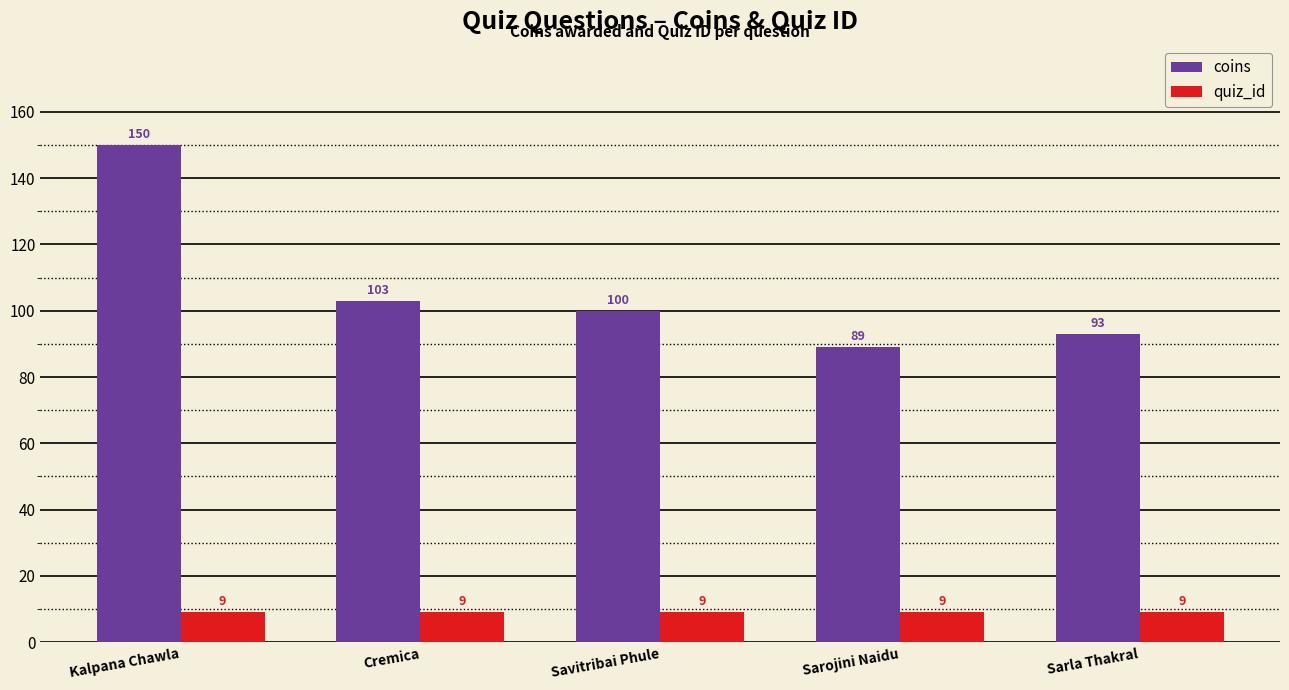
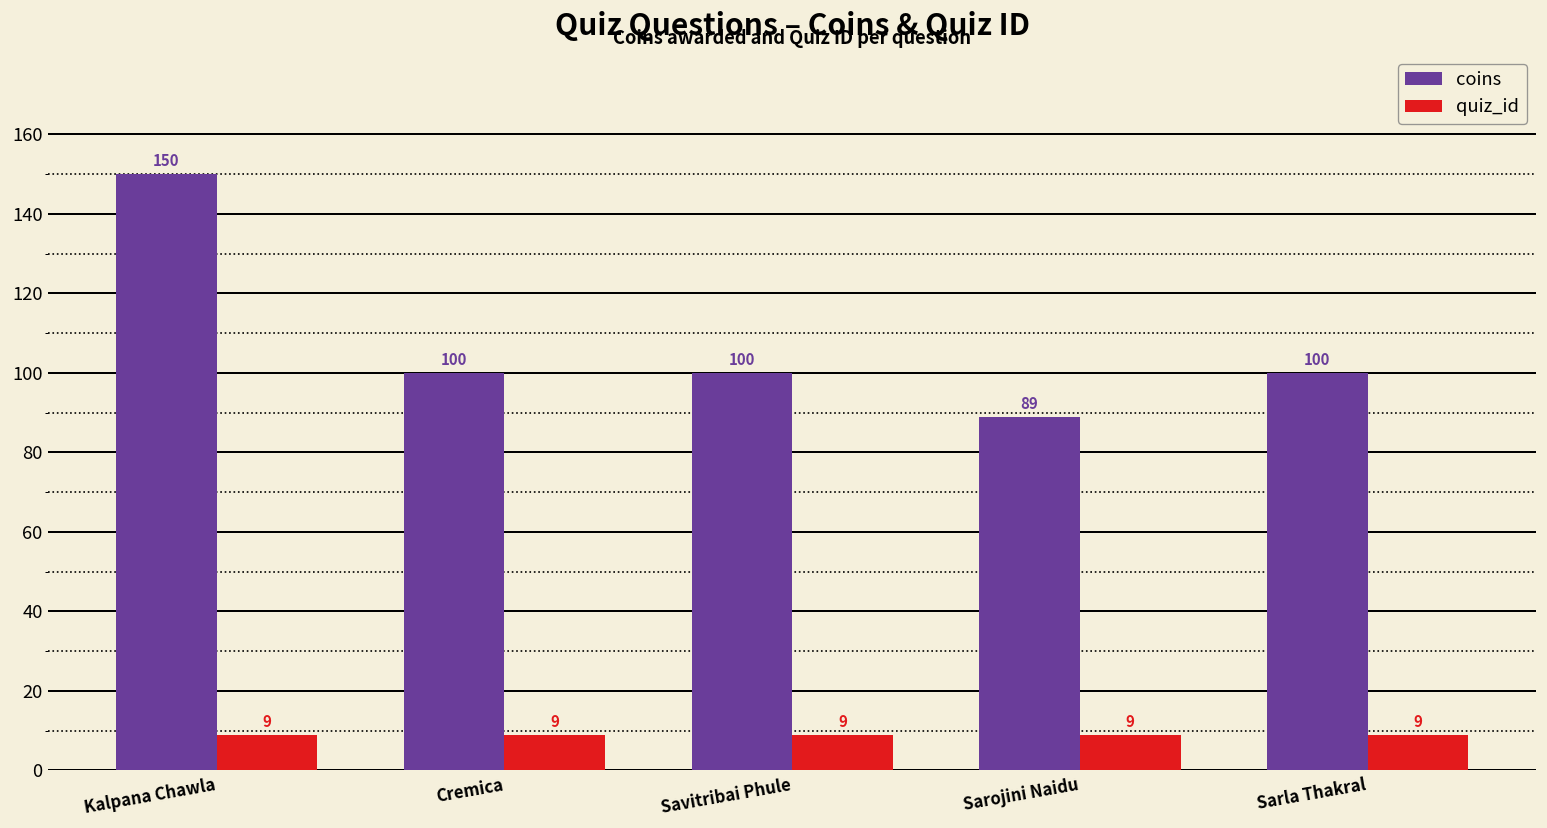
coins, Cremica: 103 -> 100
coins, Sarla Thakral: 93 -> 100
